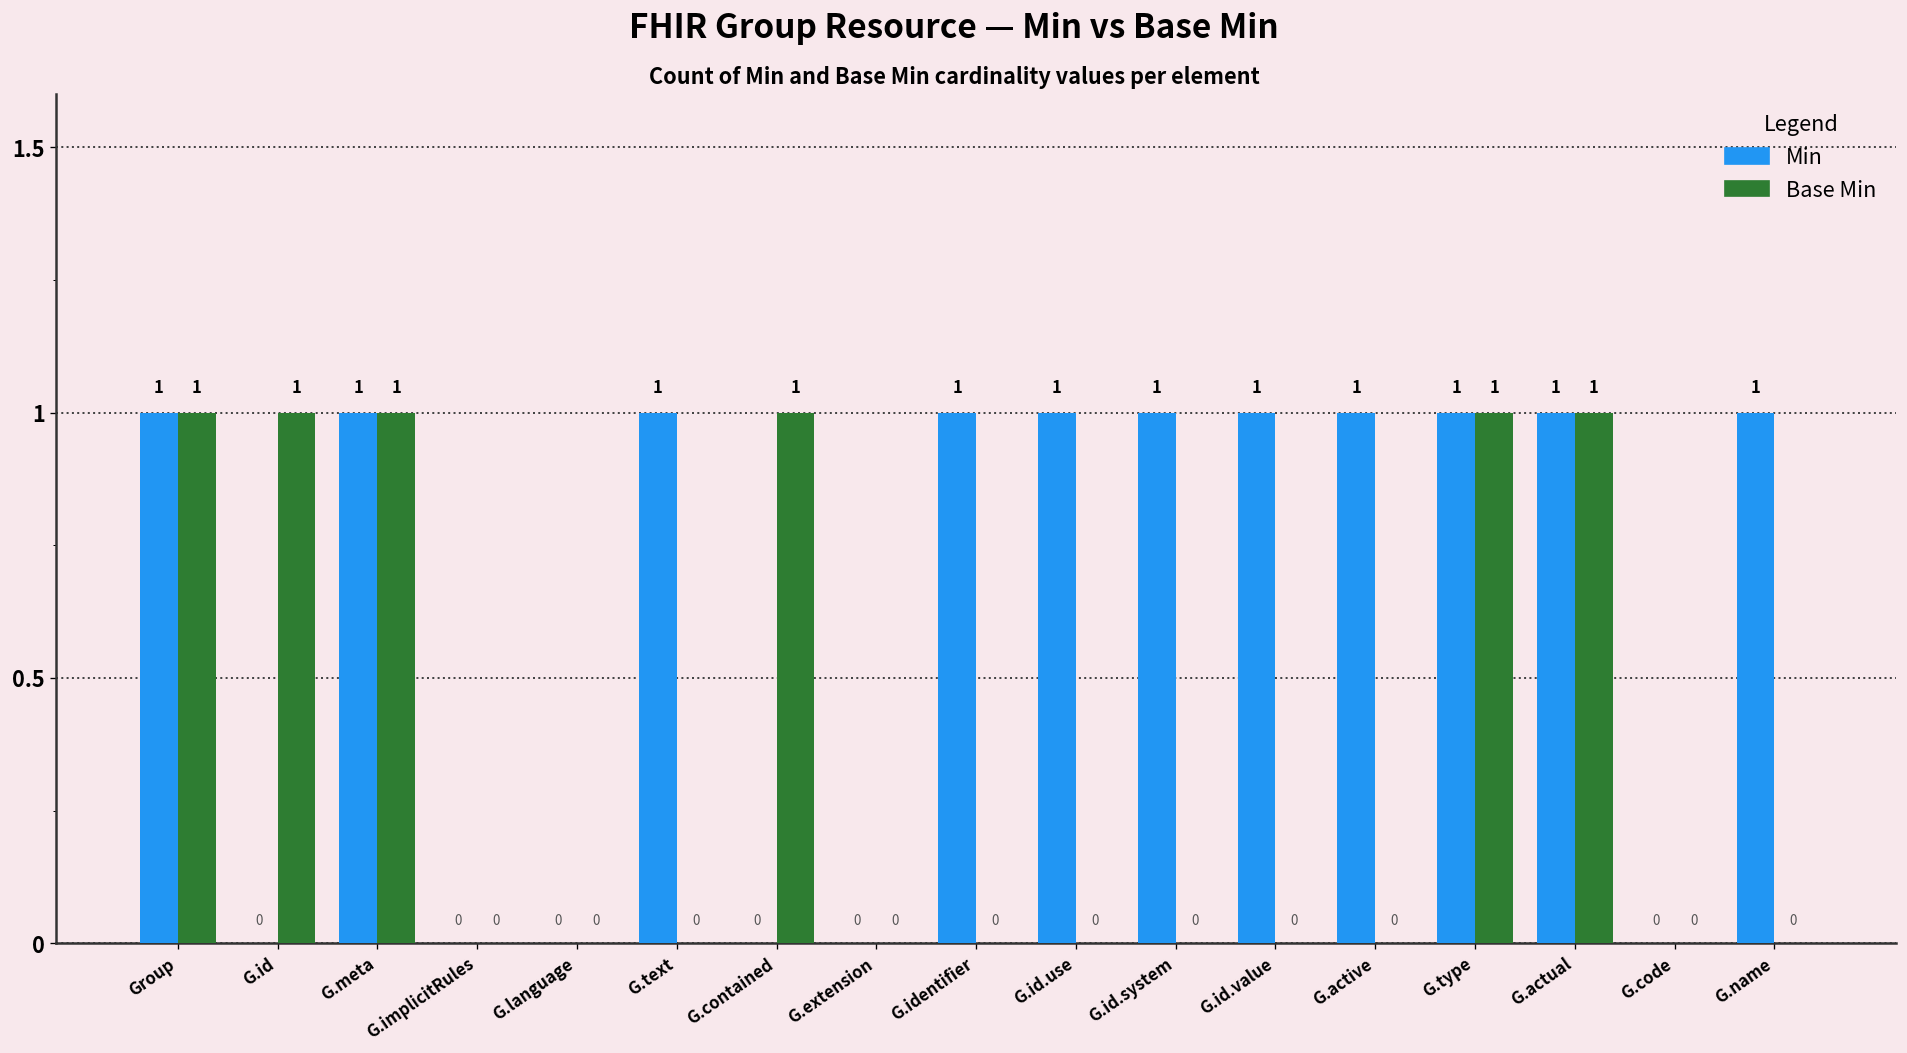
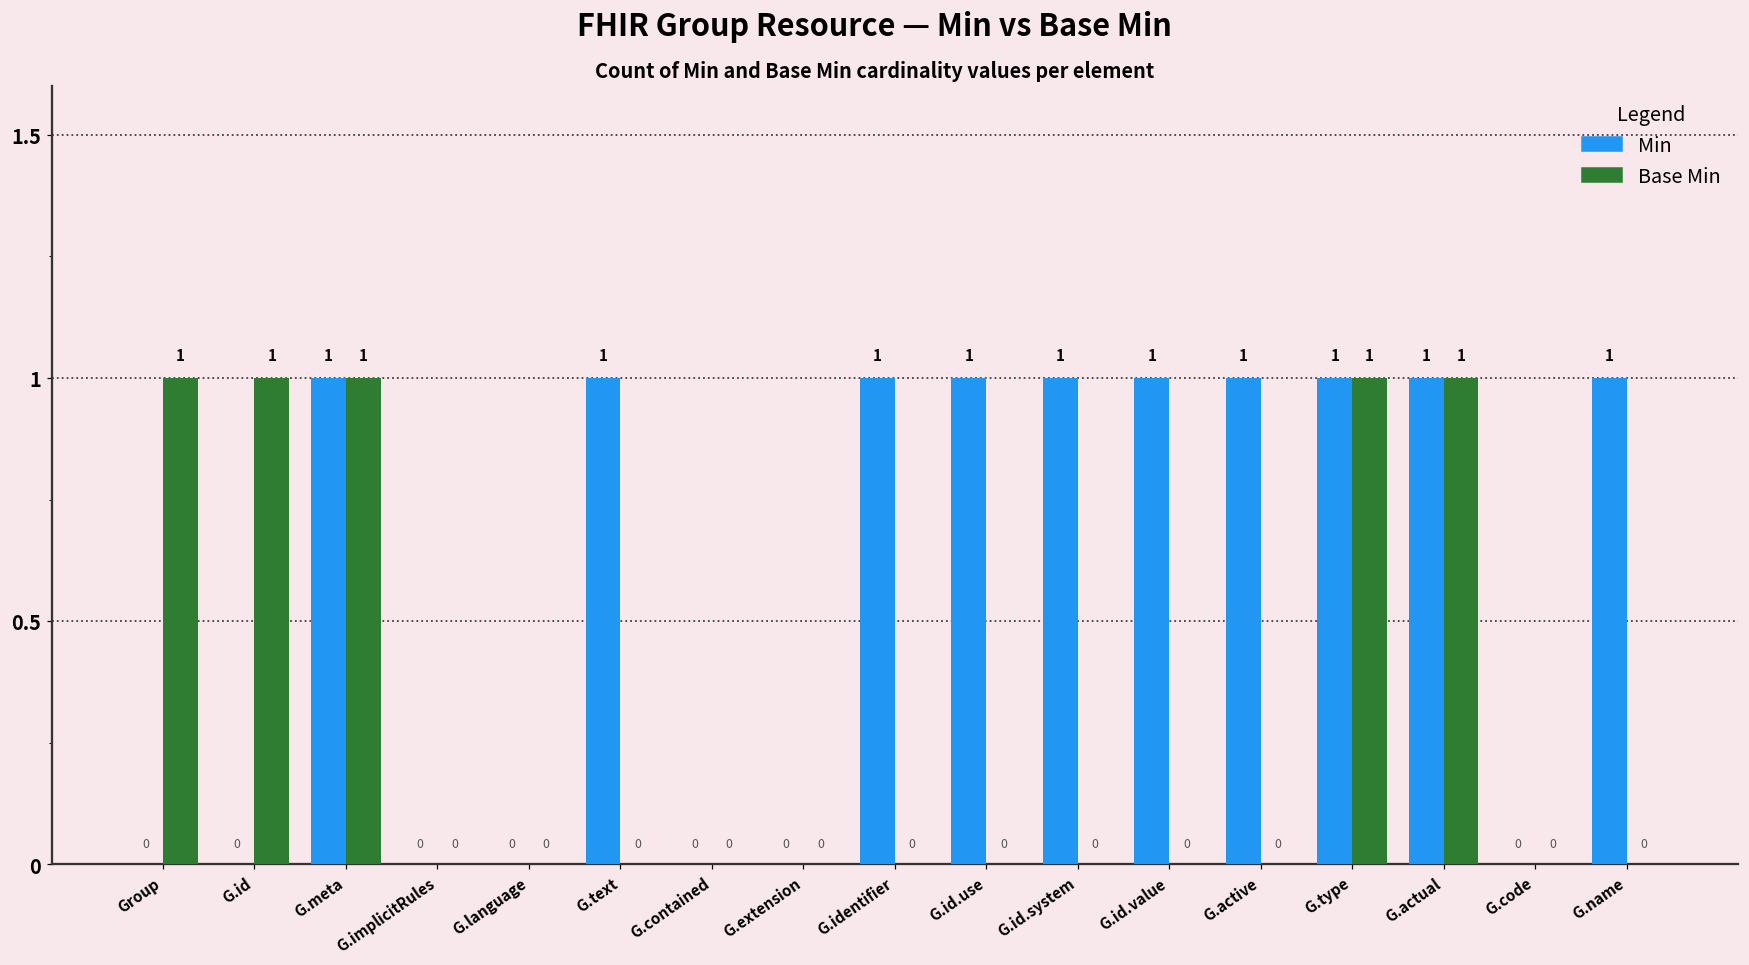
Min, Group: 1 -> 0
Base Min, G.contained: 1 -> 0
